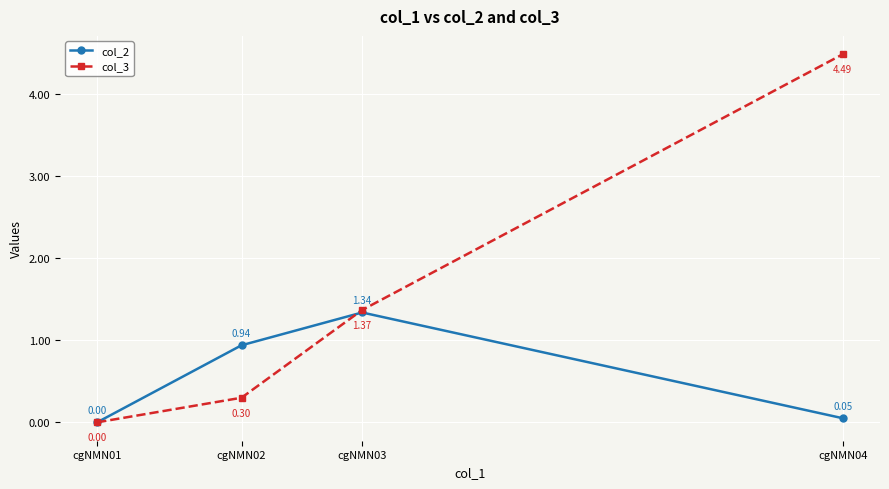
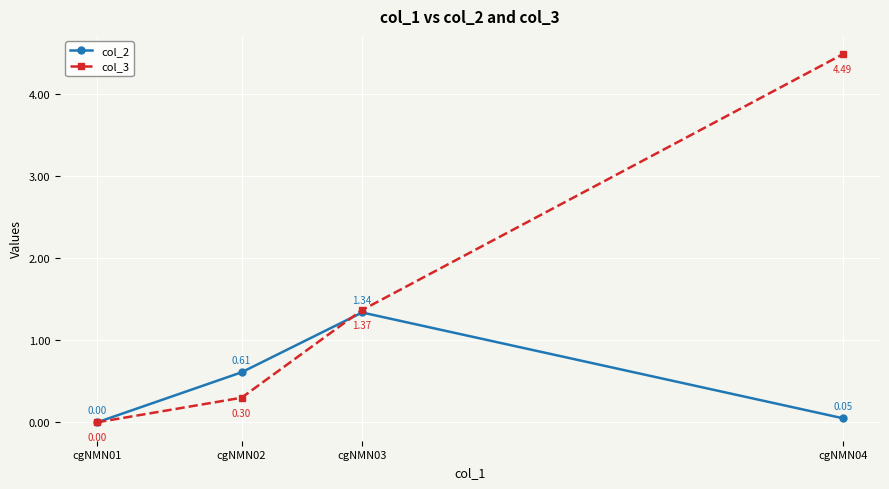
col_2, cgNMN02: 0.94 -> 0.61
